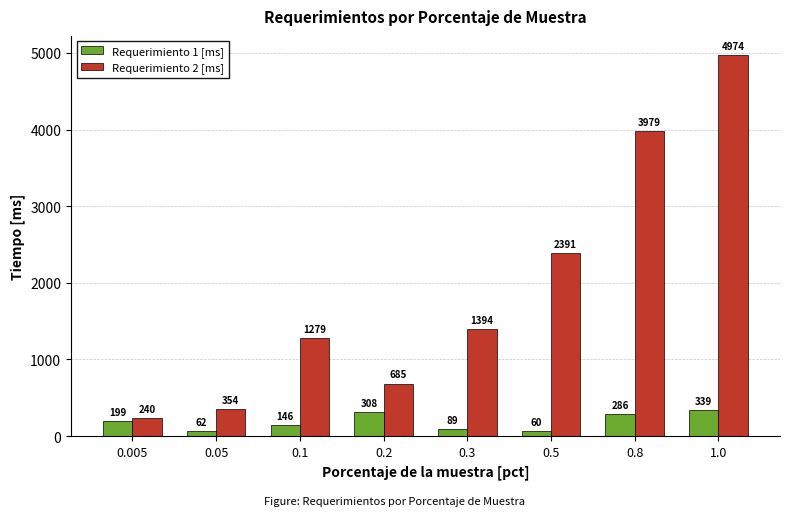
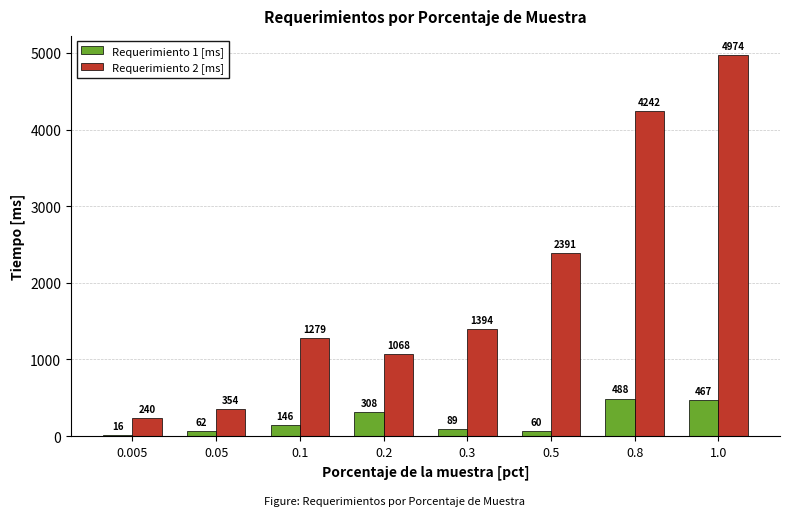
Requerimiento 1 [ms], 0.005: 199 -> 16
Requerimiento 2 [ms], 0.2: 685 -> 1068
Requerimiento 1 [ms], 0.8: 286 -> 488
Requerimiento 2 [ms], 0.8: 3979 -> 4242
Requerimiento 1 [ms], 1.0: 339 -> 467
